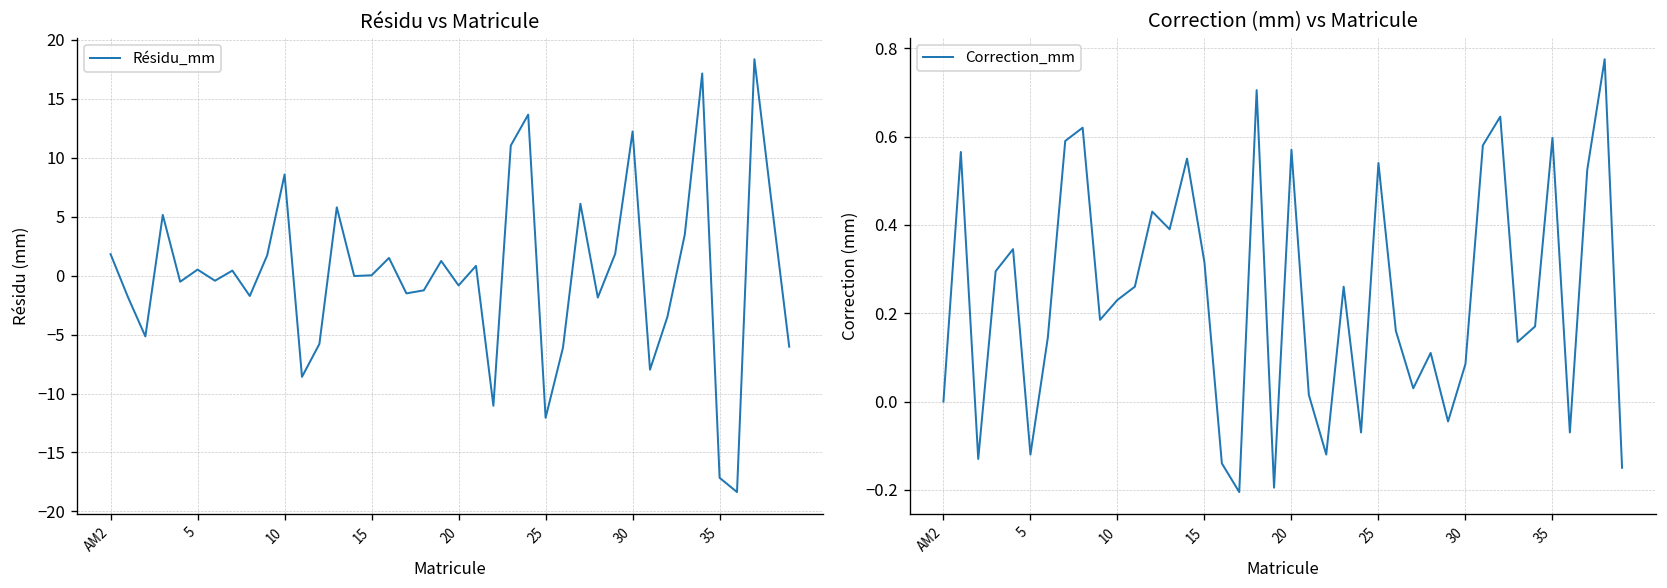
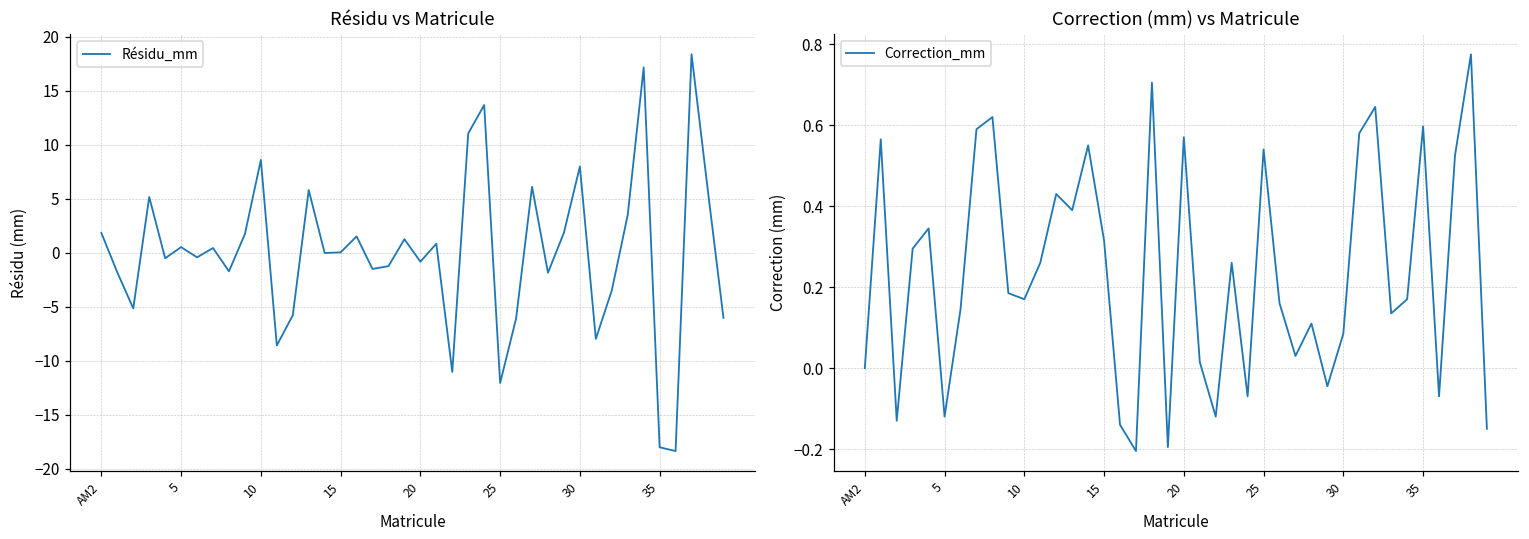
Résidu vs Matricule, 30: 12 -> 8
Résidu vs Matricule, 35: -17 -> -18
Correction (mm) vs Matricule, 10: 0.23 -> 0.17
